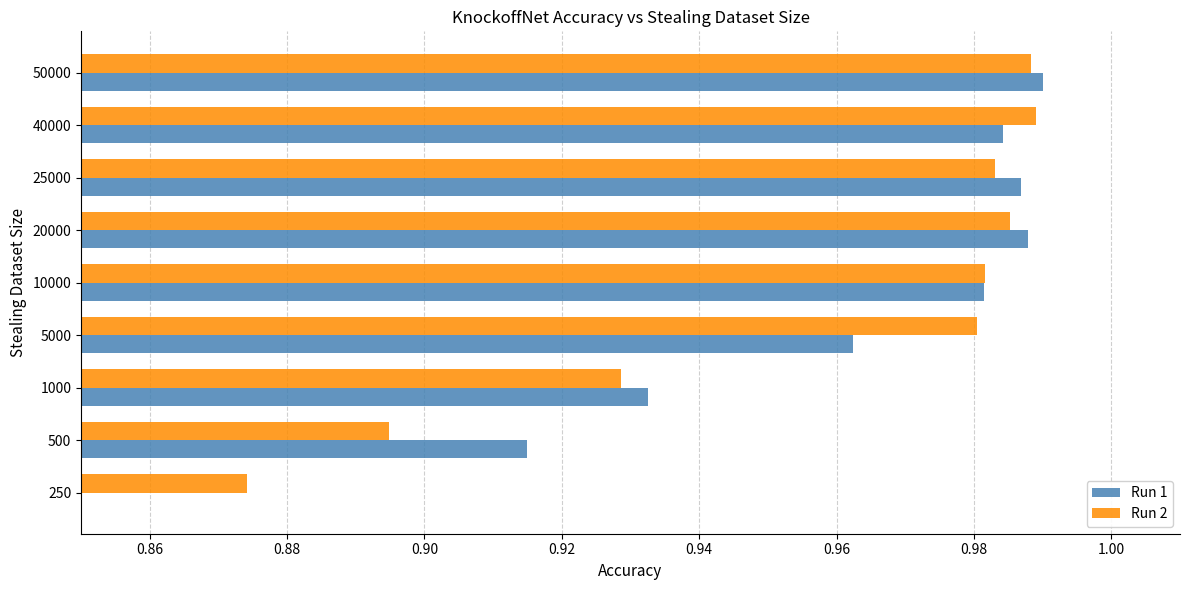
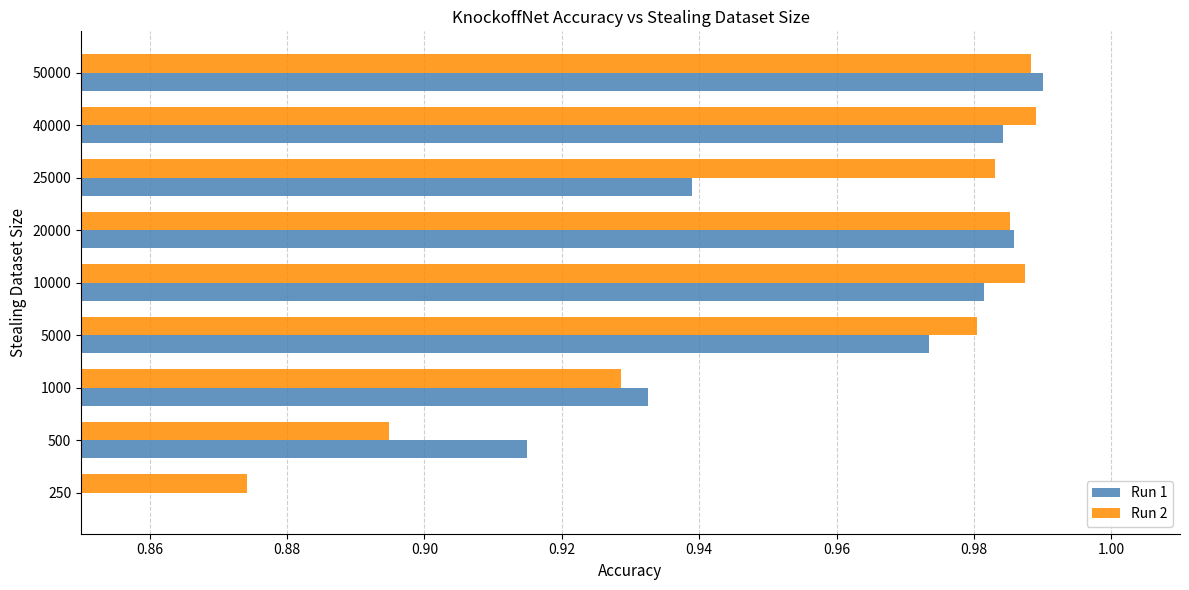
Run 1, 25000: 0.987 -> 0.939
Run 1, 20000: 0.988 -> 0.986
Run 2, 10000: 0.982 -> 0.987
Run 1, 5000: 0.962 -> 0.974
